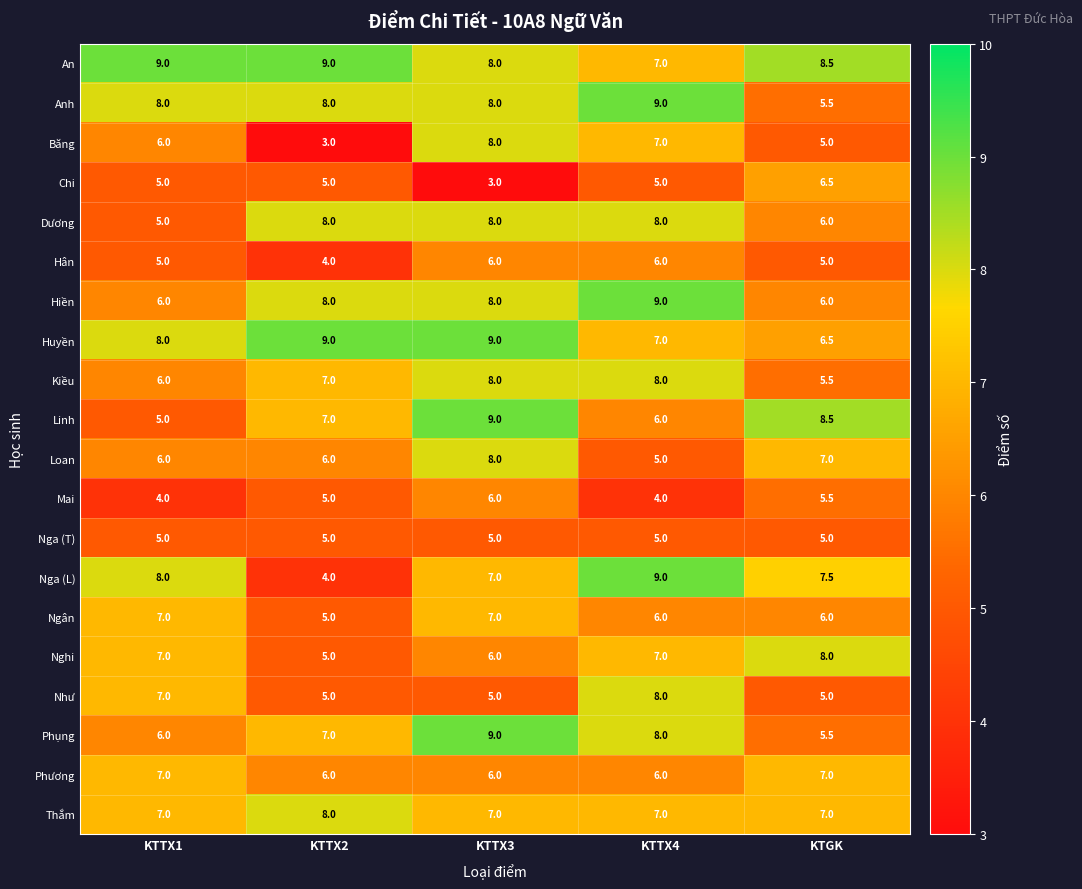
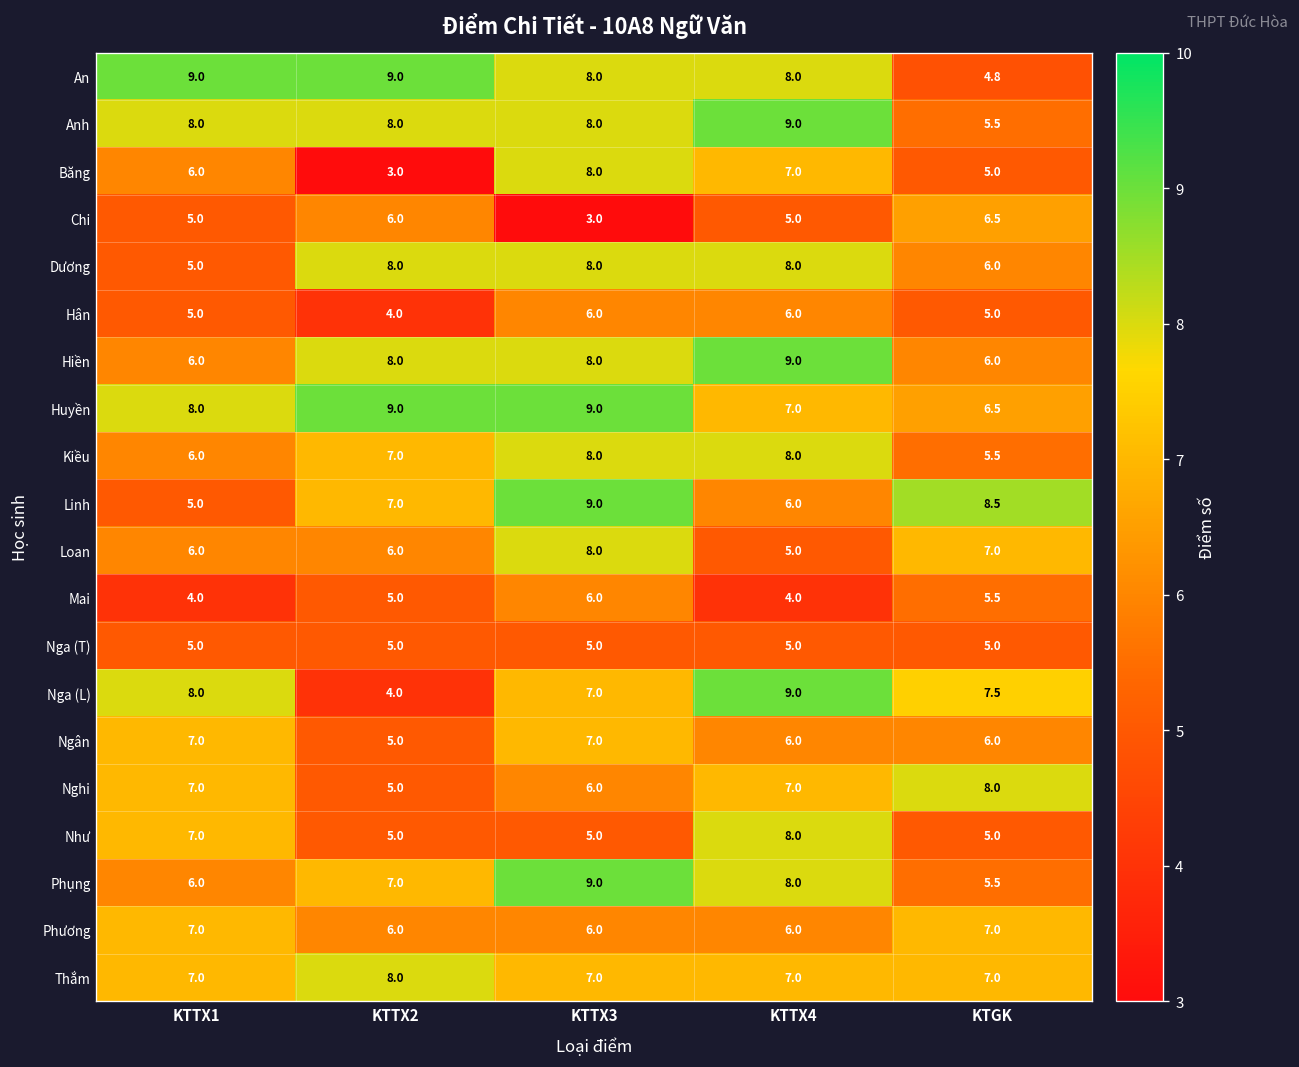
An, KTTX4: 7.0 -> 8.0
An, KTGK: 8.5 -> 4.8
Chi, KTTX2: 5.0 -> 6.0
